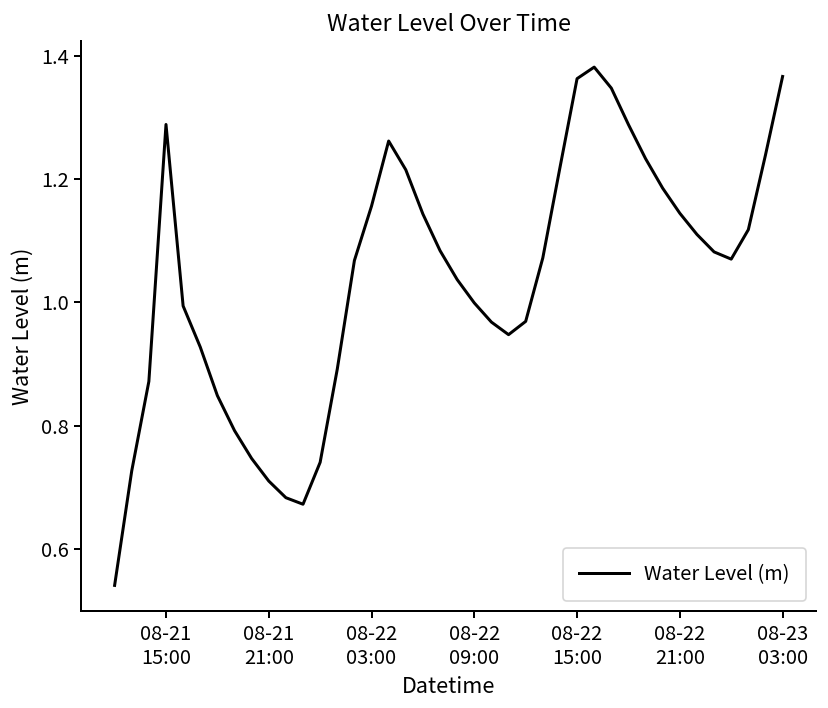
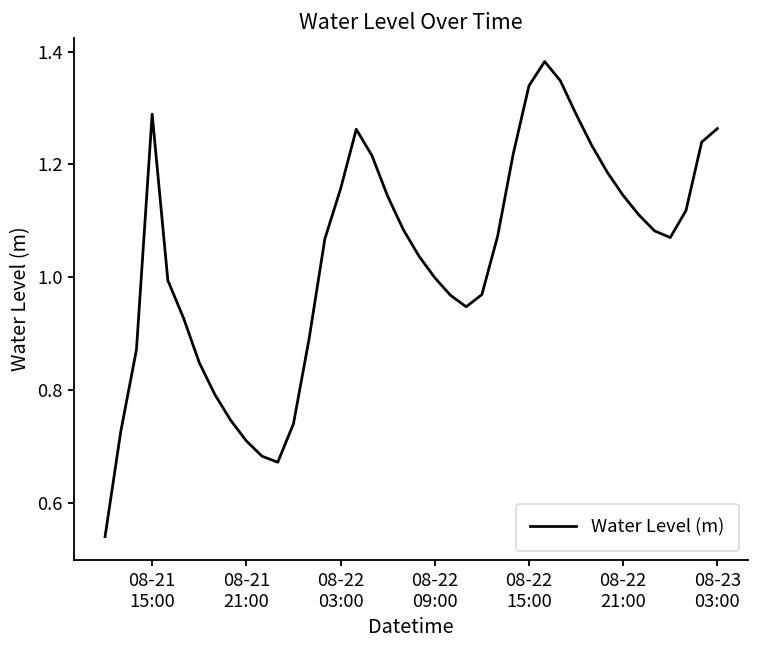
08-22 15:00: 1.36 -> 1.34
08-23 03:00: 1.37 -> 1.26
